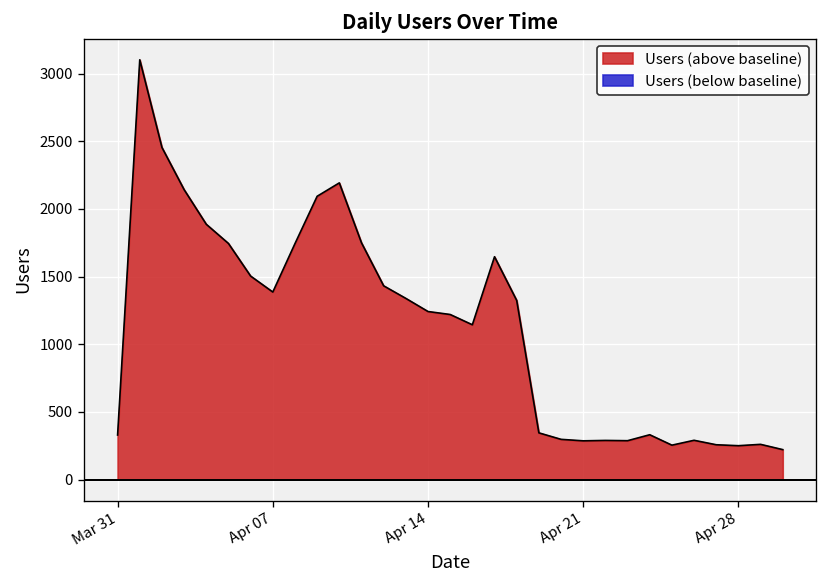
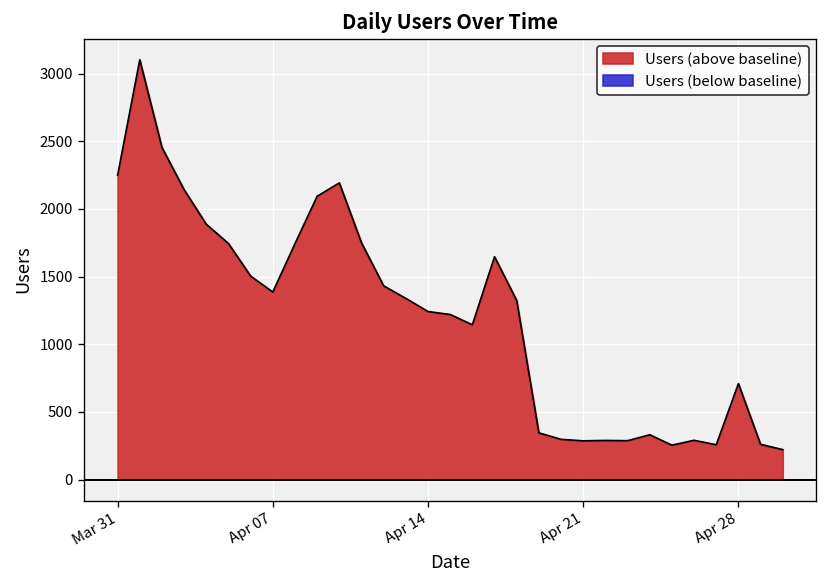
Mar 31: 330 -> 2250
Apr 28: 250 -> 710
